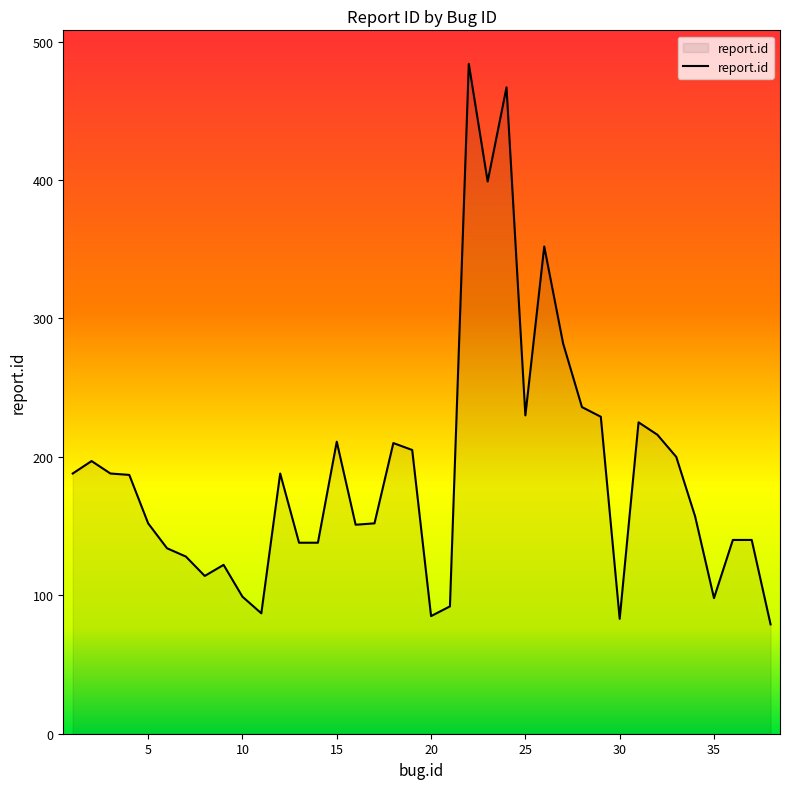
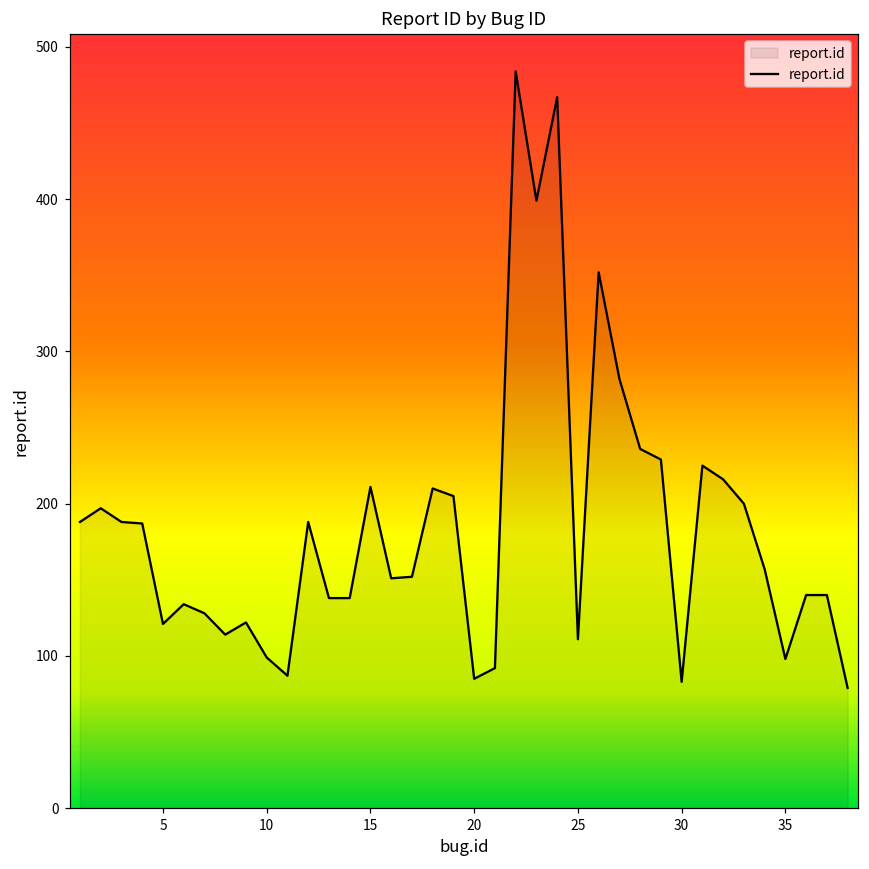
5: 152 -> 121
25: 230 -> 111
